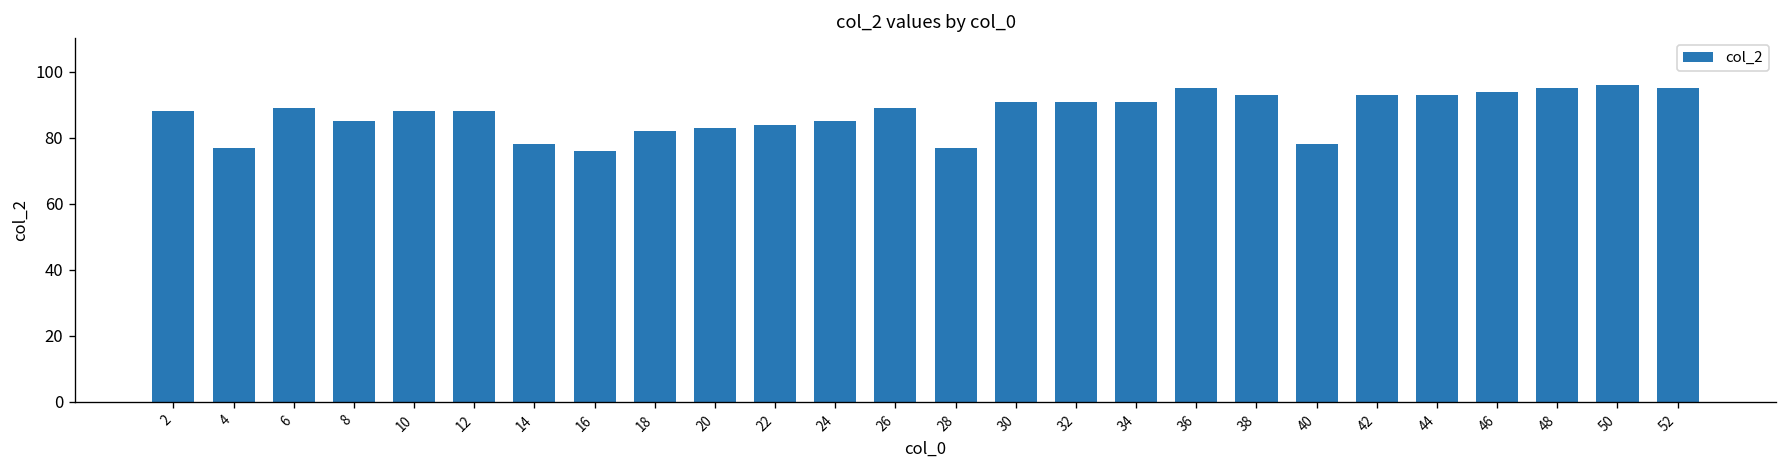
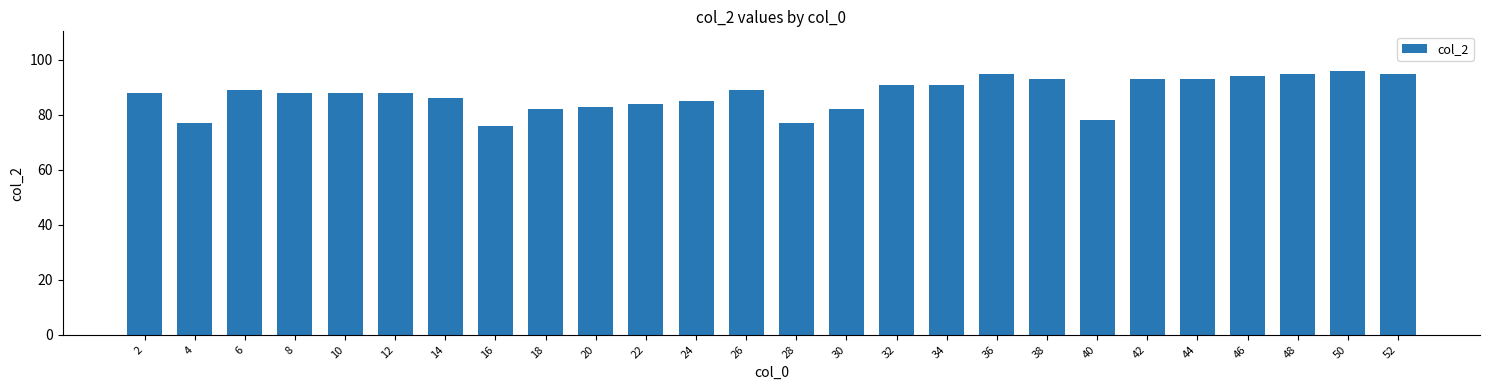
8: 85 -> 88
14: 78 -> 86
30: 91 -> 82
